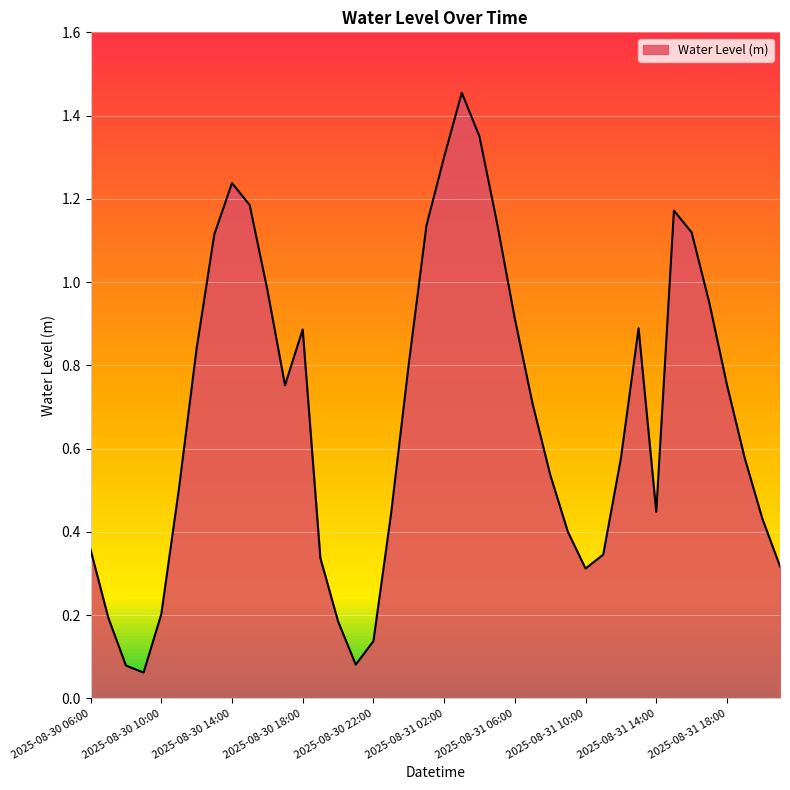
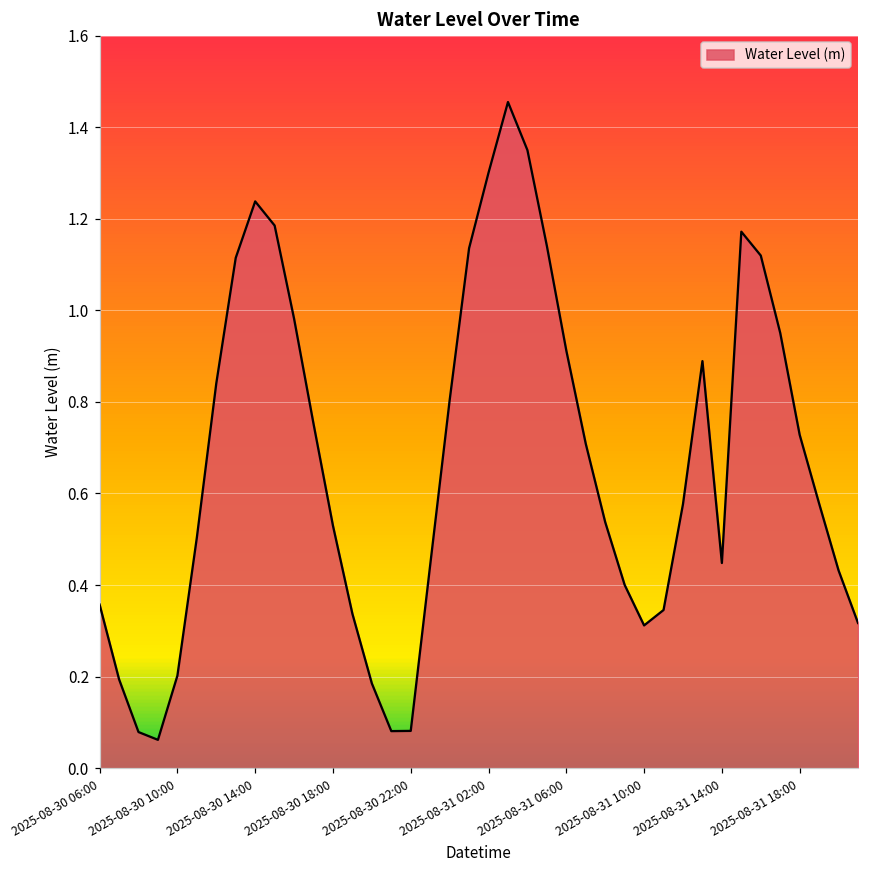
2025-08-30 18:00: 0.89 -> 0.53
2025-08-30 22:00: 0.14 -> 0.08
2025-08-31 18:00: 0.75 -> 0.73
